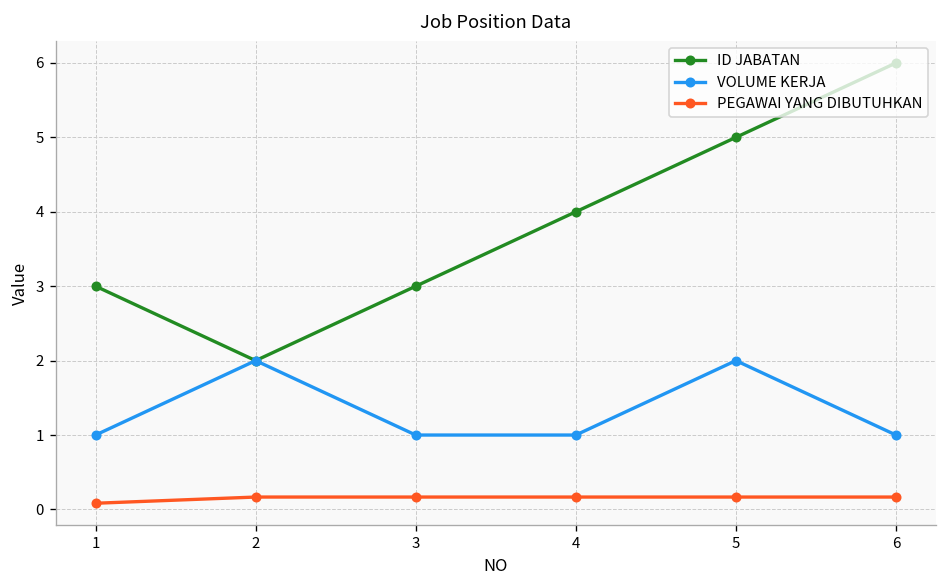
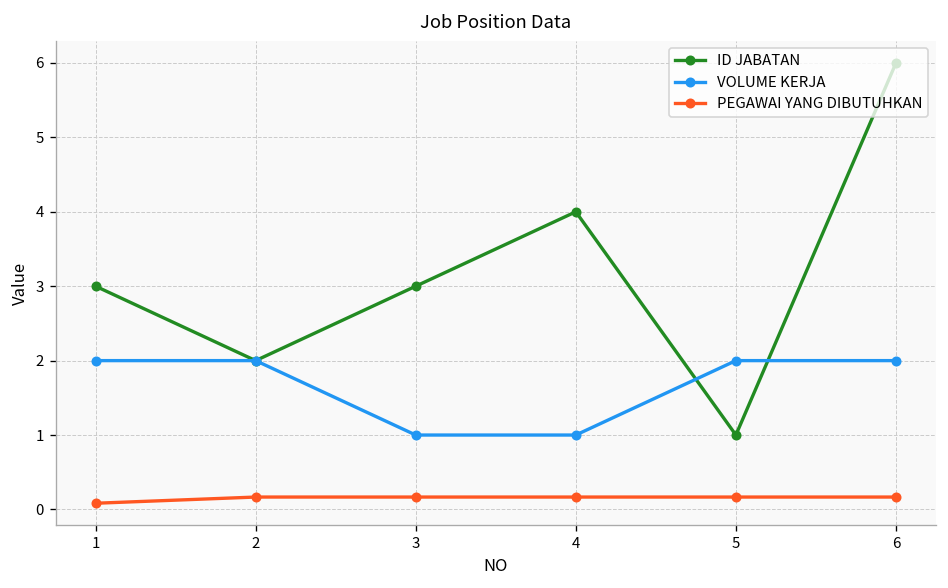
VOLUME KERJA, 1: 1 -> 2
ID JABATAN, 5: 5 -> 1
VOLUME KERJA, 6: 1 -> 2
